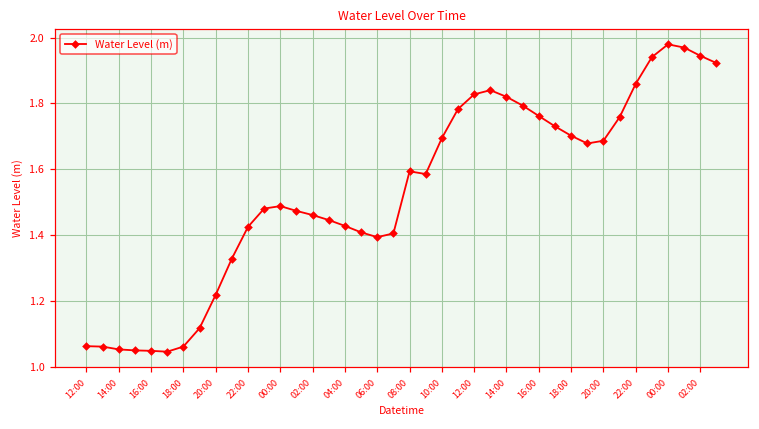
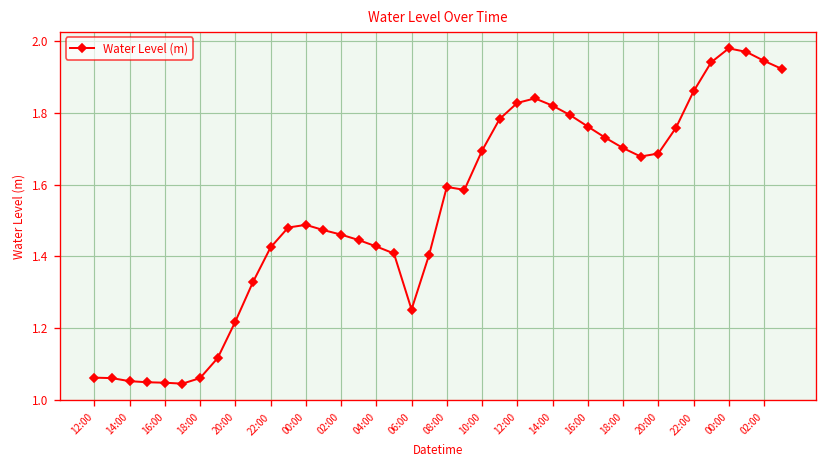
06:00: 1.39 -> 1.25
